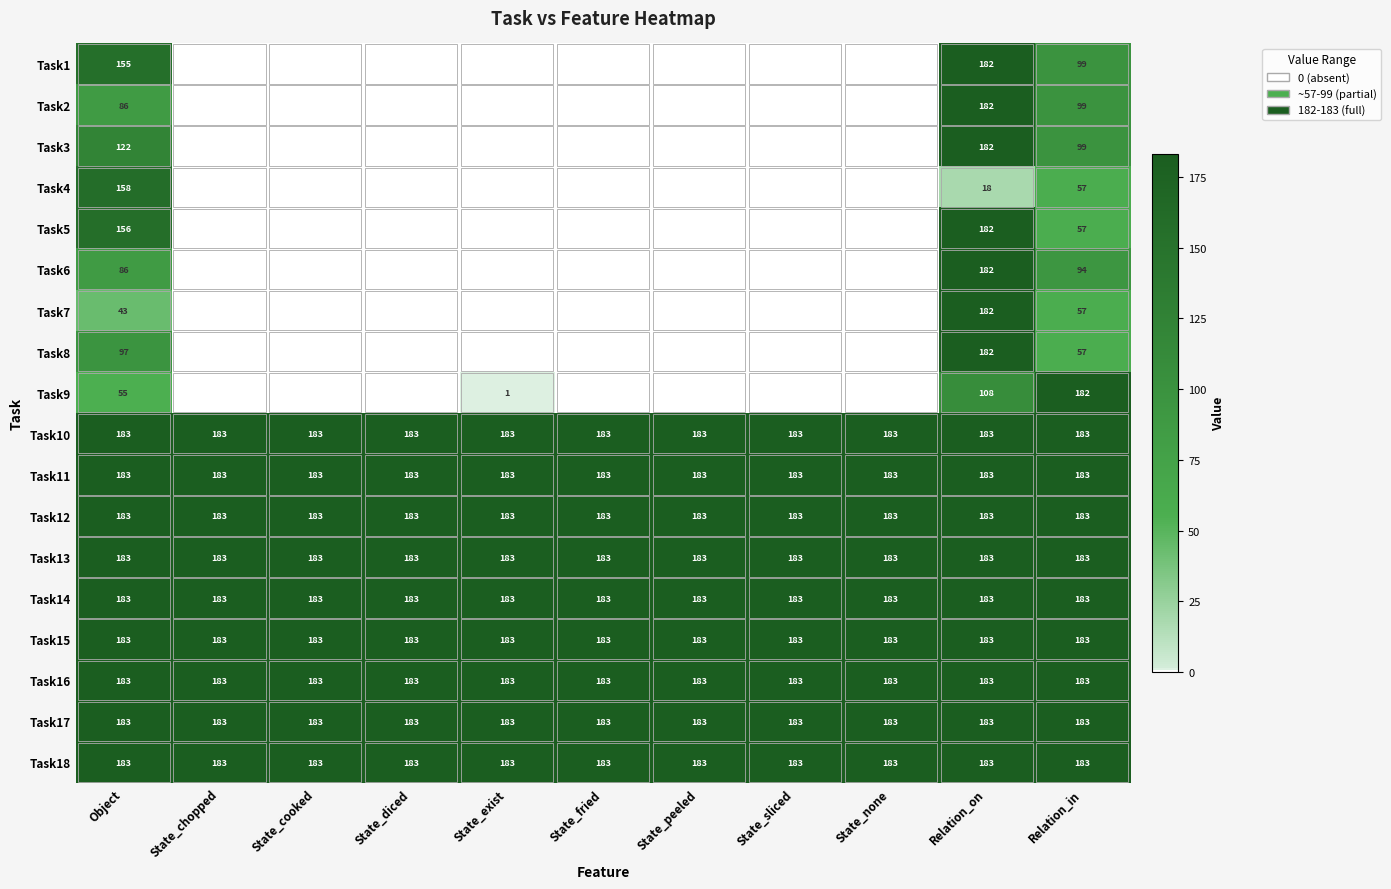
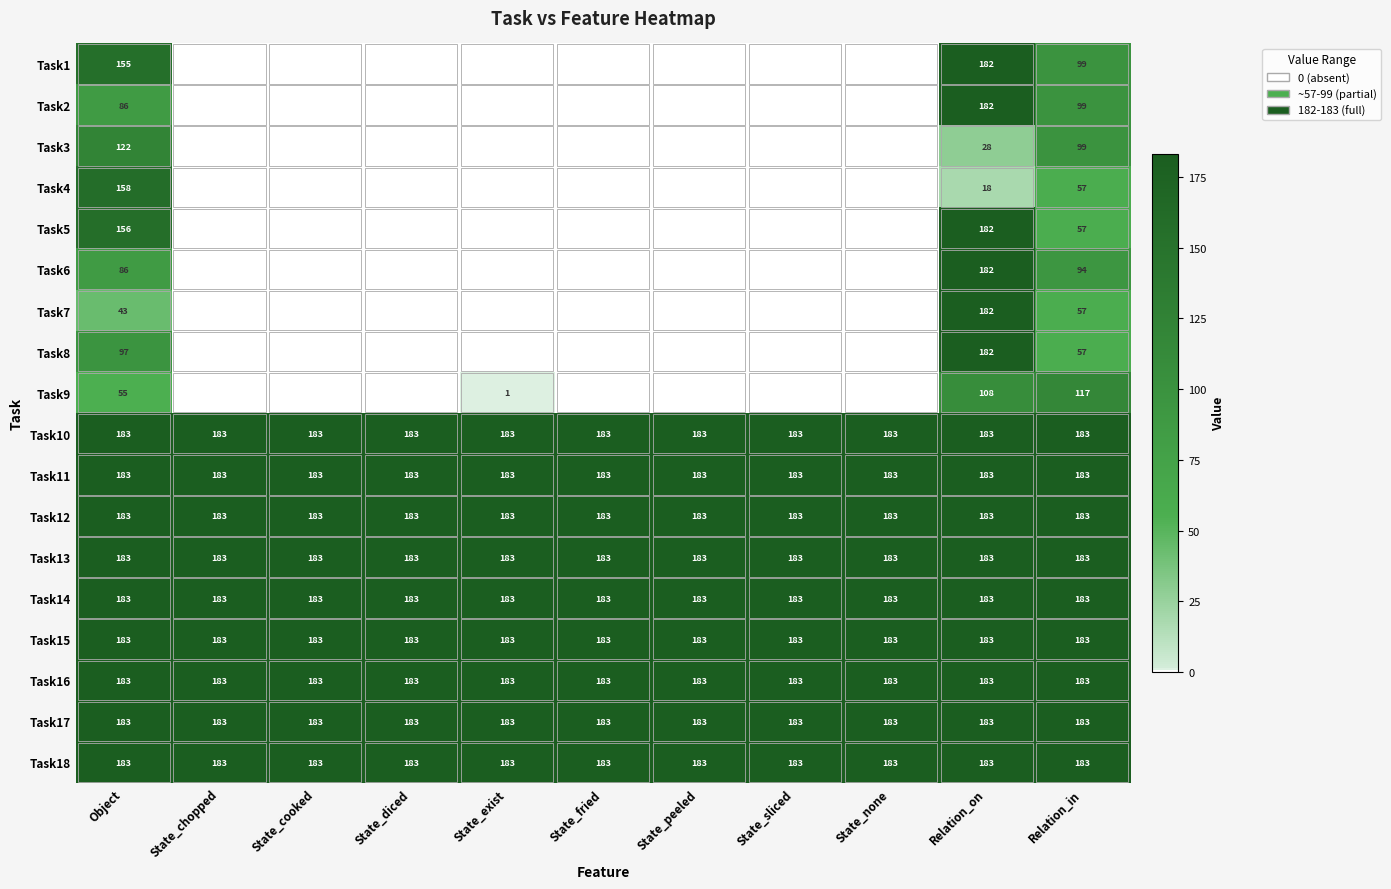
Task3, Relation_on: 182 -> 28
Task9, Relation_in: 182 -> 117
